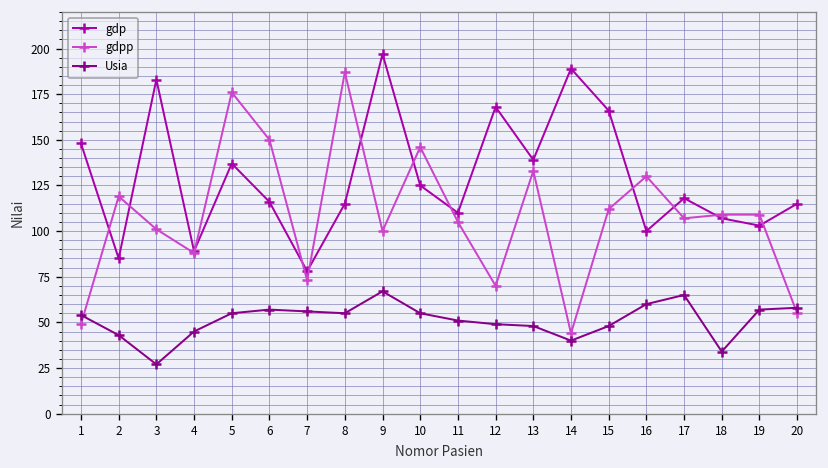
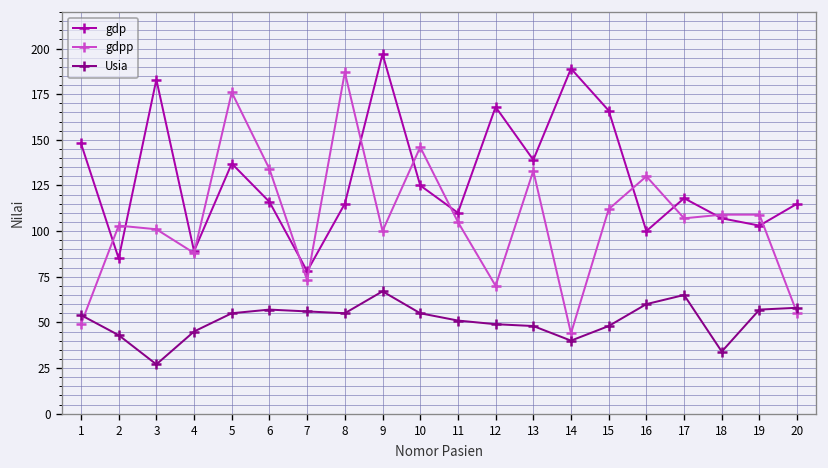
gdpp, 2: 119 -> 103
gdpp, 6: 150 -> 134
